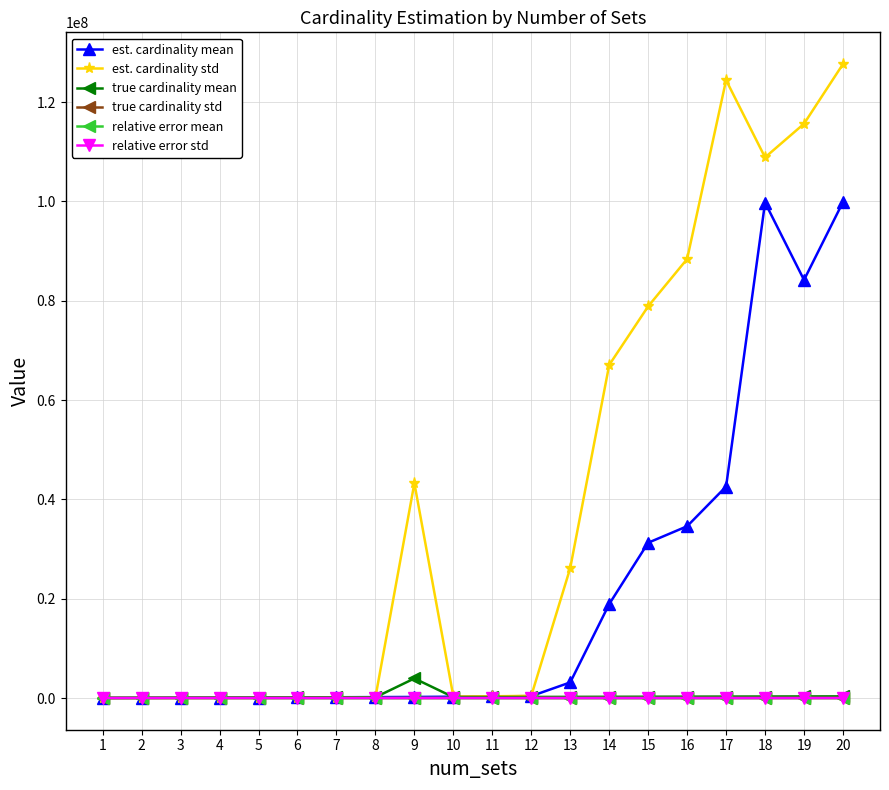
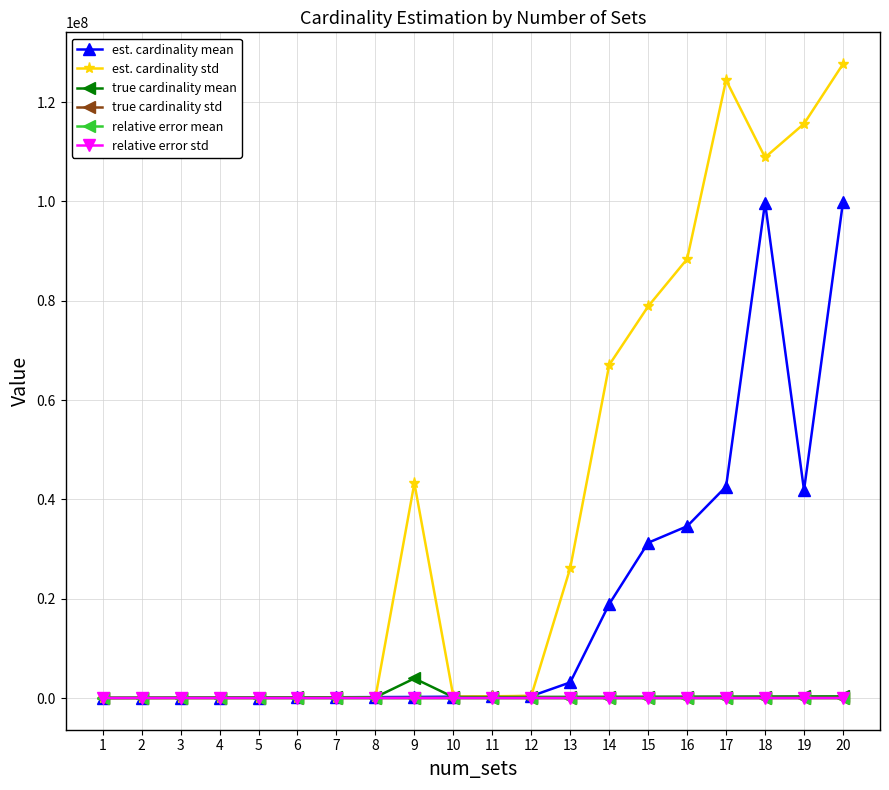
est. cardinality mean, 19: 84000000 -> 42000000
